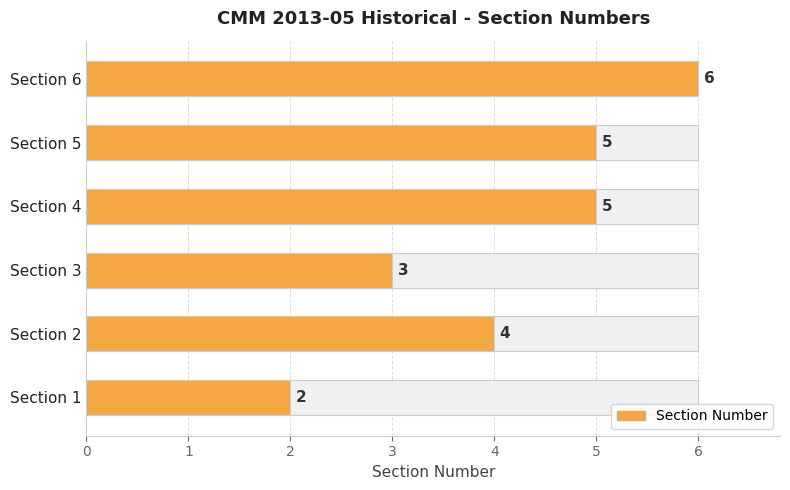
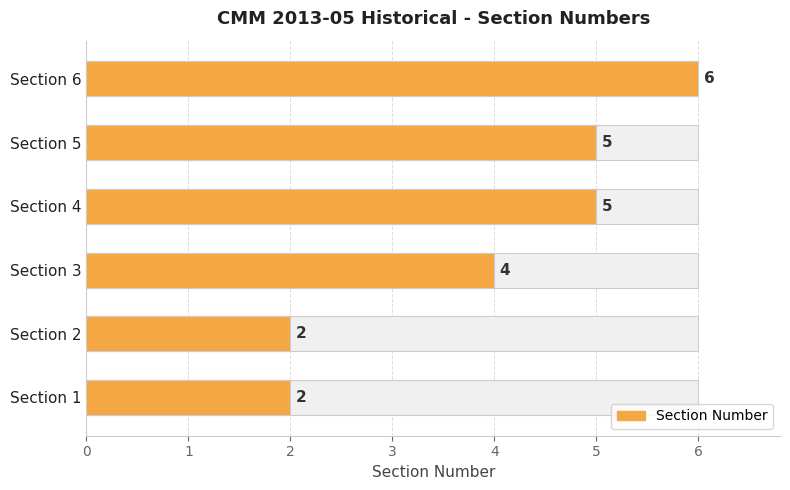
Section Number, Section 3: 3 -> 4
Section Number, Section 2: 4 -> 2
